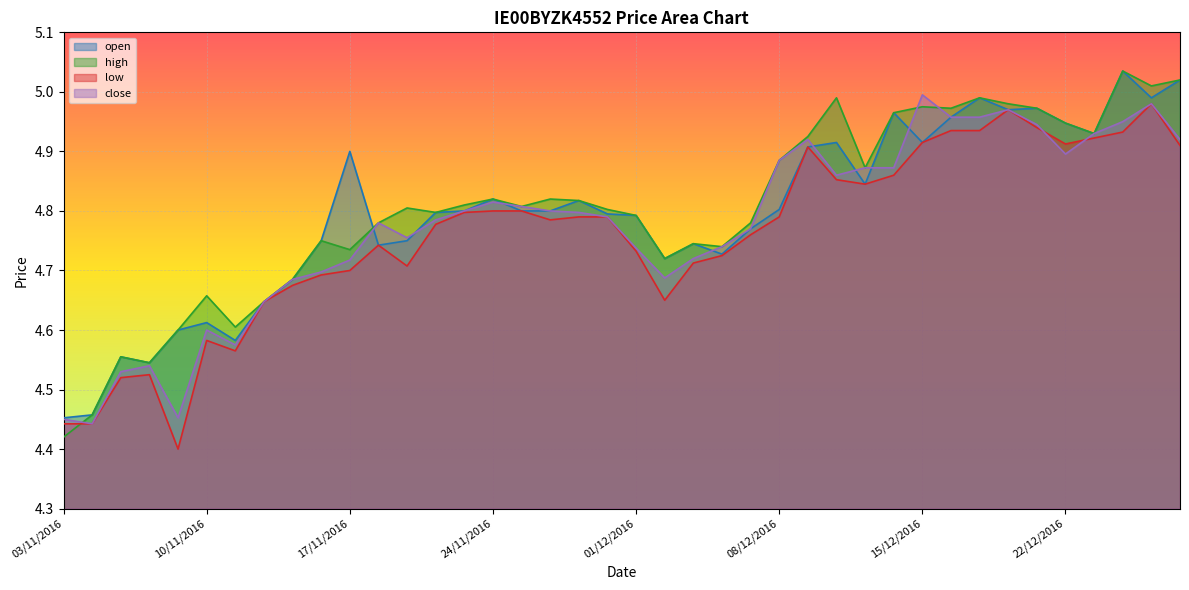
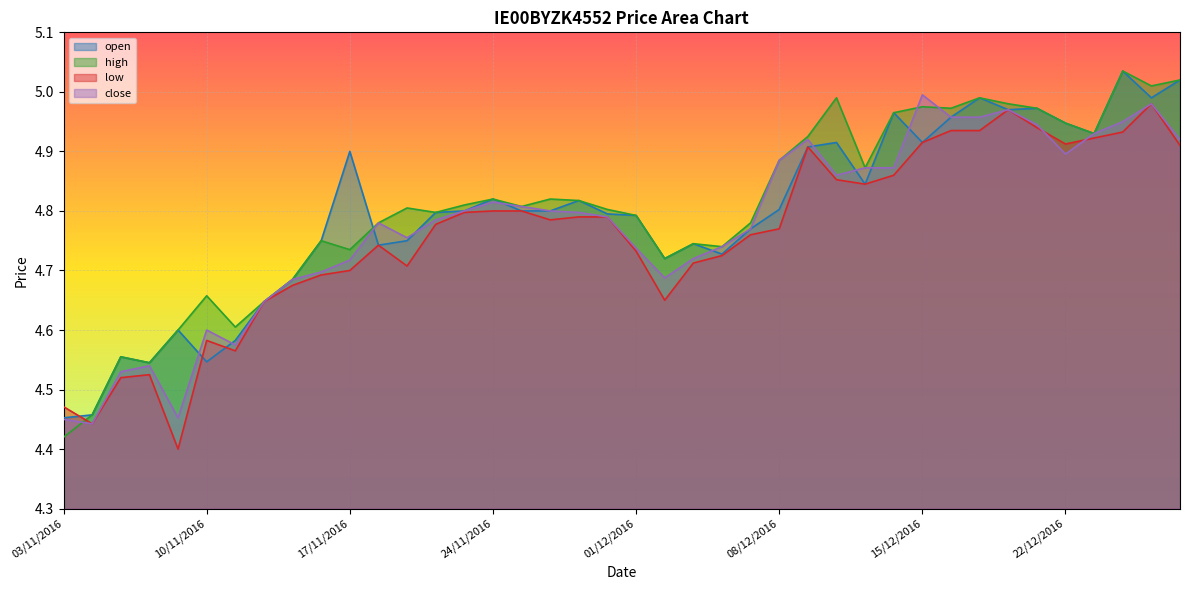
low, 03/11/2016: 4.44 -> 4.47
open, 10/11/2016: 4.61 -> 4.55
low, 08/12/2016: 4.79 -> 4.77
